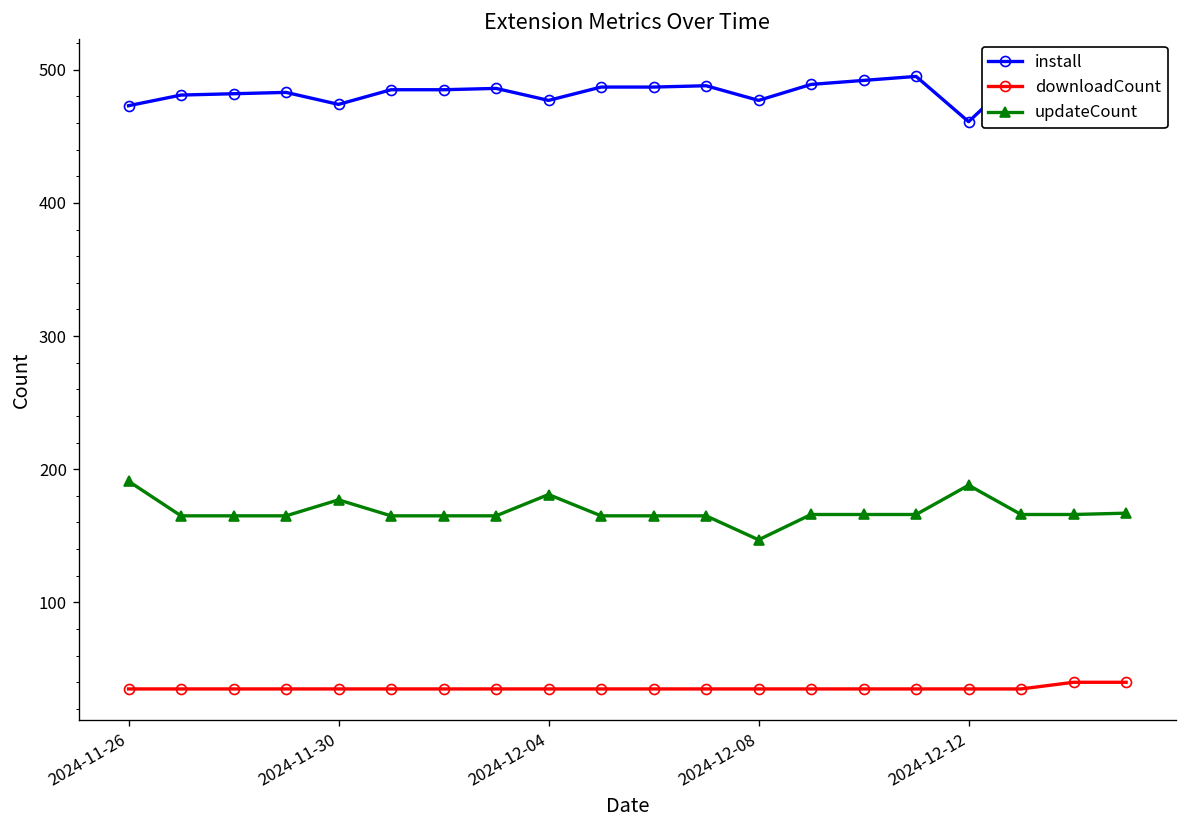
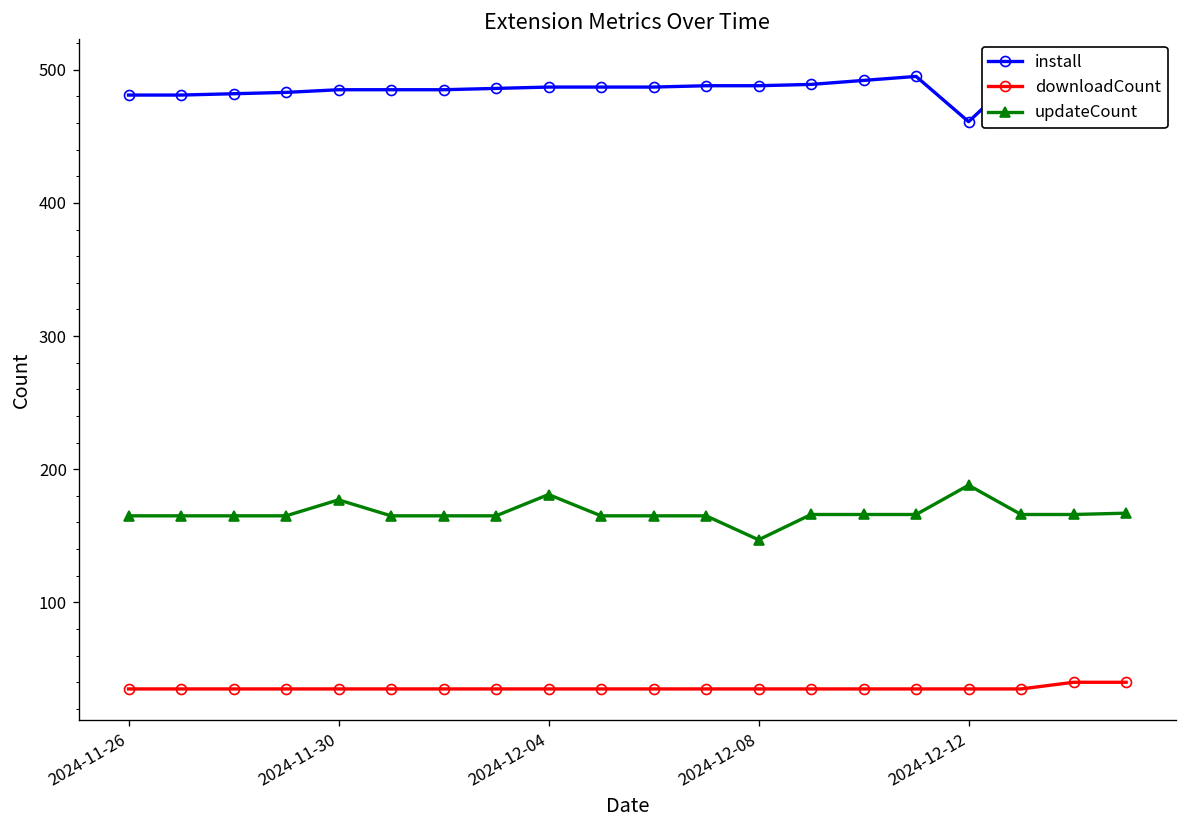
install, 2024-11-26: 473 -> 481
updateCount, 2024-11-26: 191 -> 165
install, 2024-11-30: 474 -> 485
install, 2024-12-04: 477 -> 487
install, 2024-12-08: 477 -> 488
